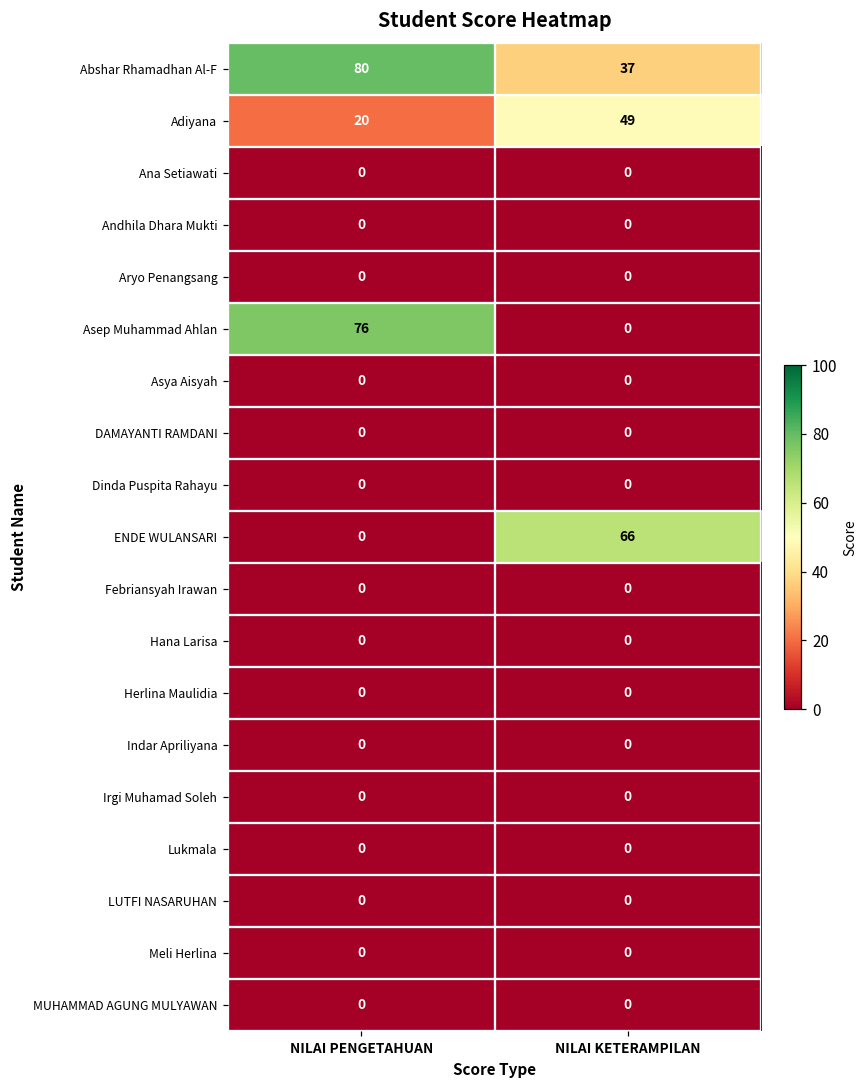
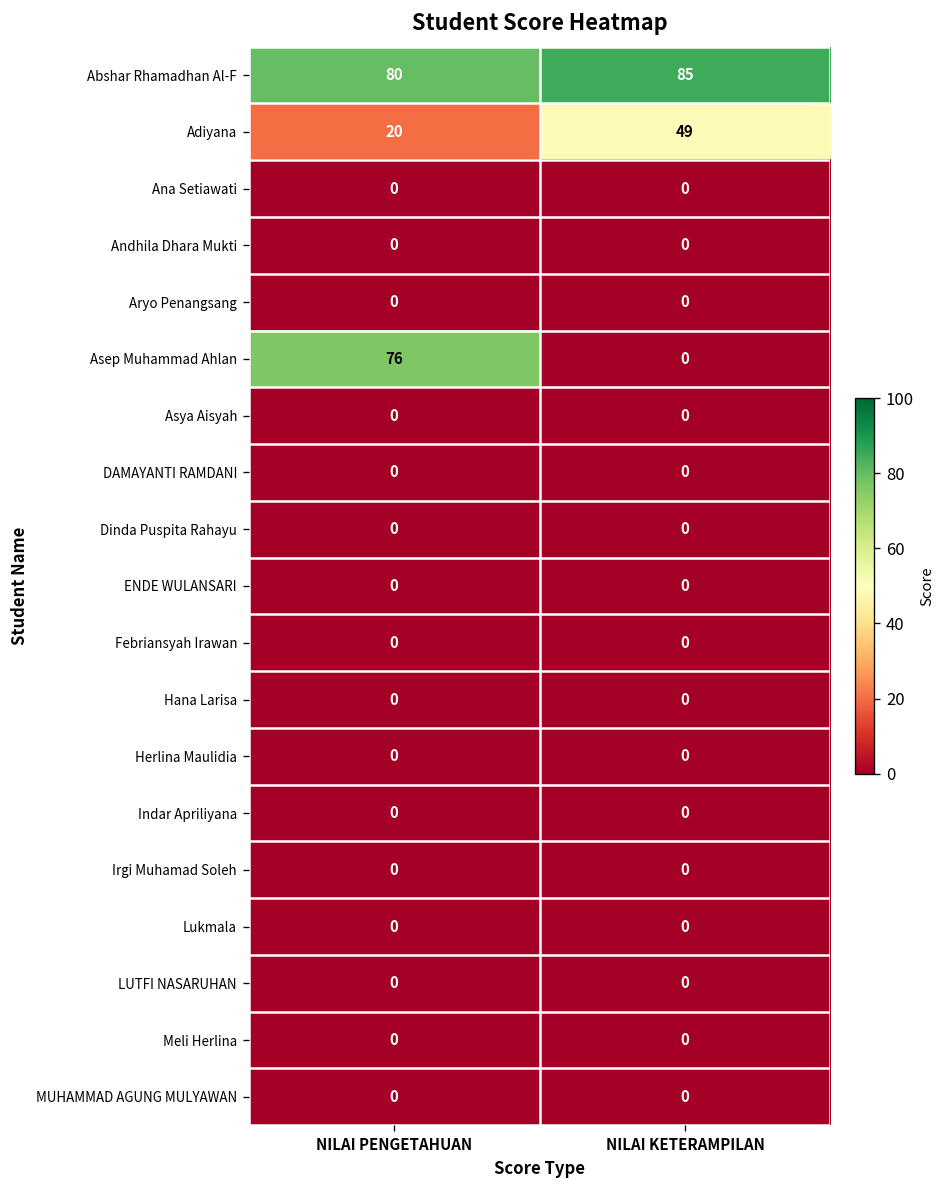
Abshar Rhamadhan Al-F, NILAI KETERAMPILAN: 37 -> 85
ENDE WULANSARI, NILAI KETERAMPILAN: 66 -> 0
